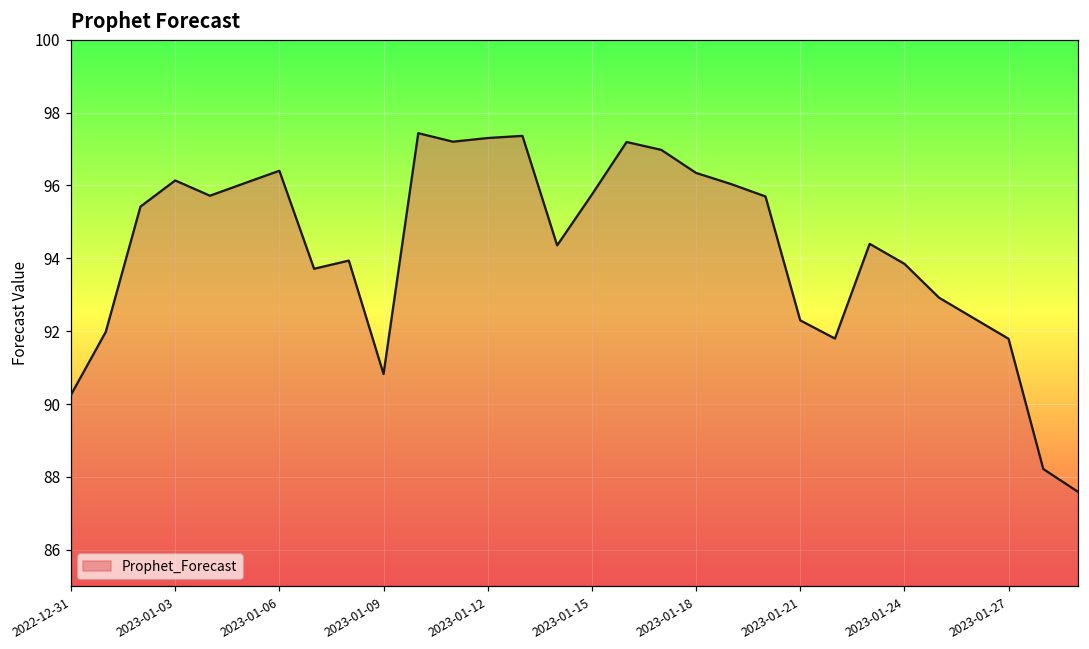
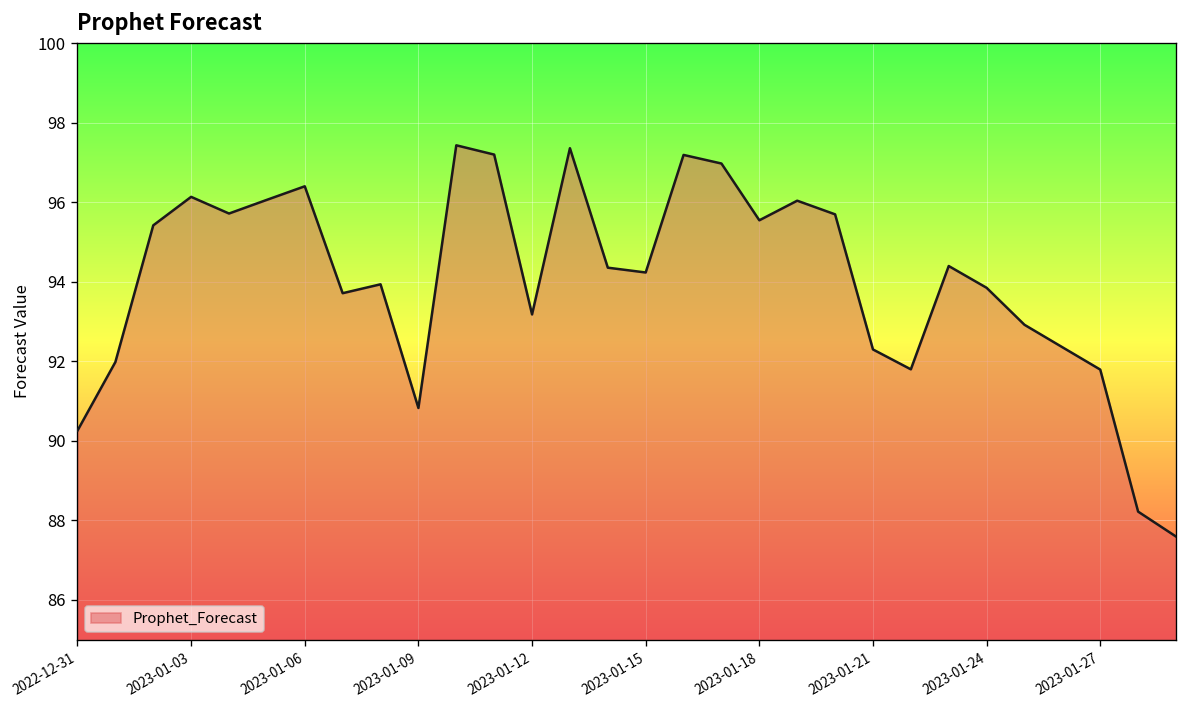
2023-01-12: 97.3 -> 93.2
2023-01-15: 95.7 -> 94.2
2023-01-18: 96.3 -> 95.5
